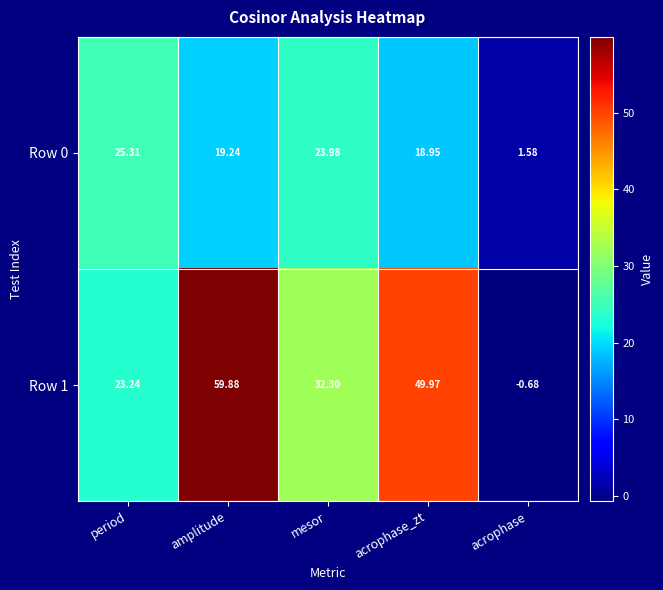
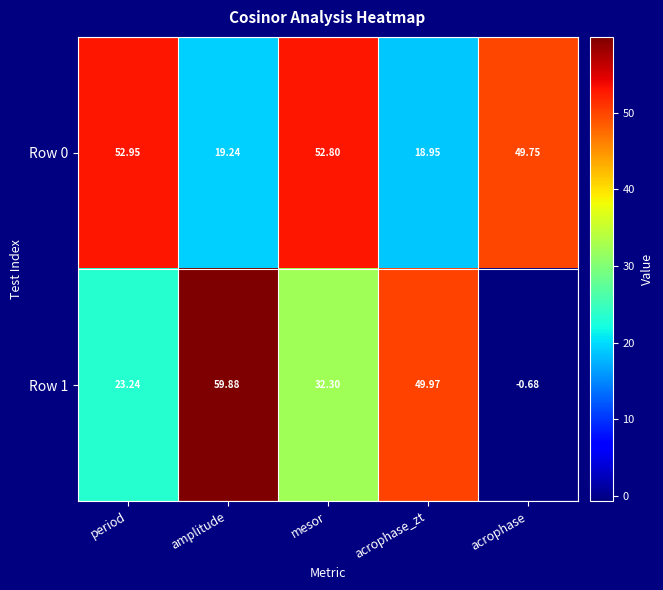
Row 0, period: 25.31 -> 52.95
Row 0, mesor: 23.98 -> 52.80
Row 0, acrophase: 1.58 -> 49.75
